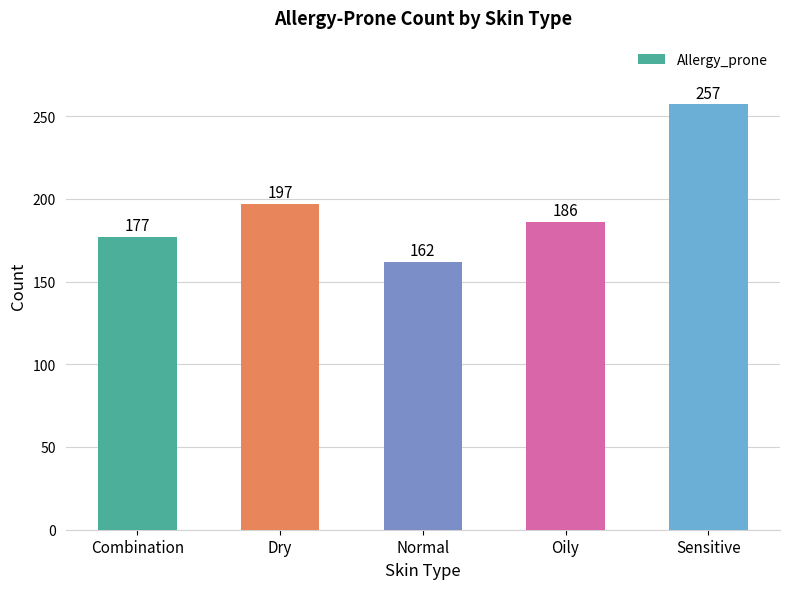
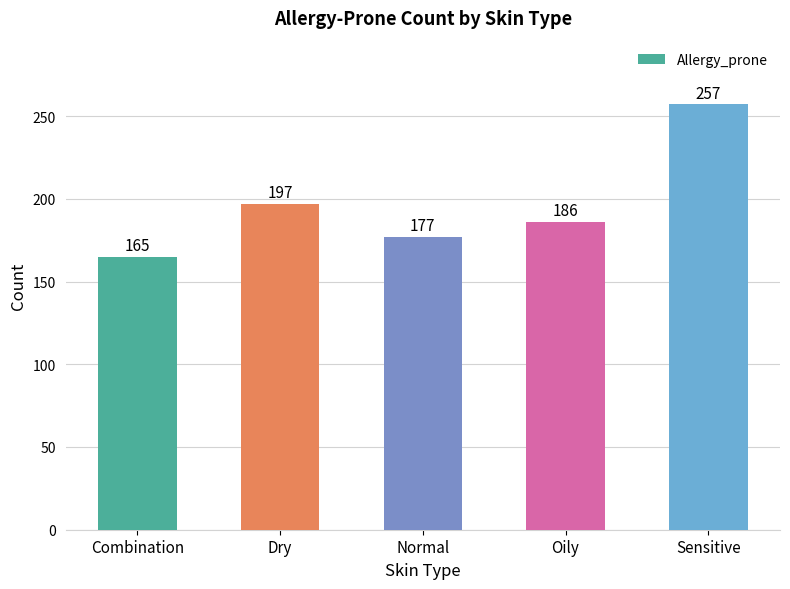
Combination: 177 -> 165
Normal: 162 -> 177
